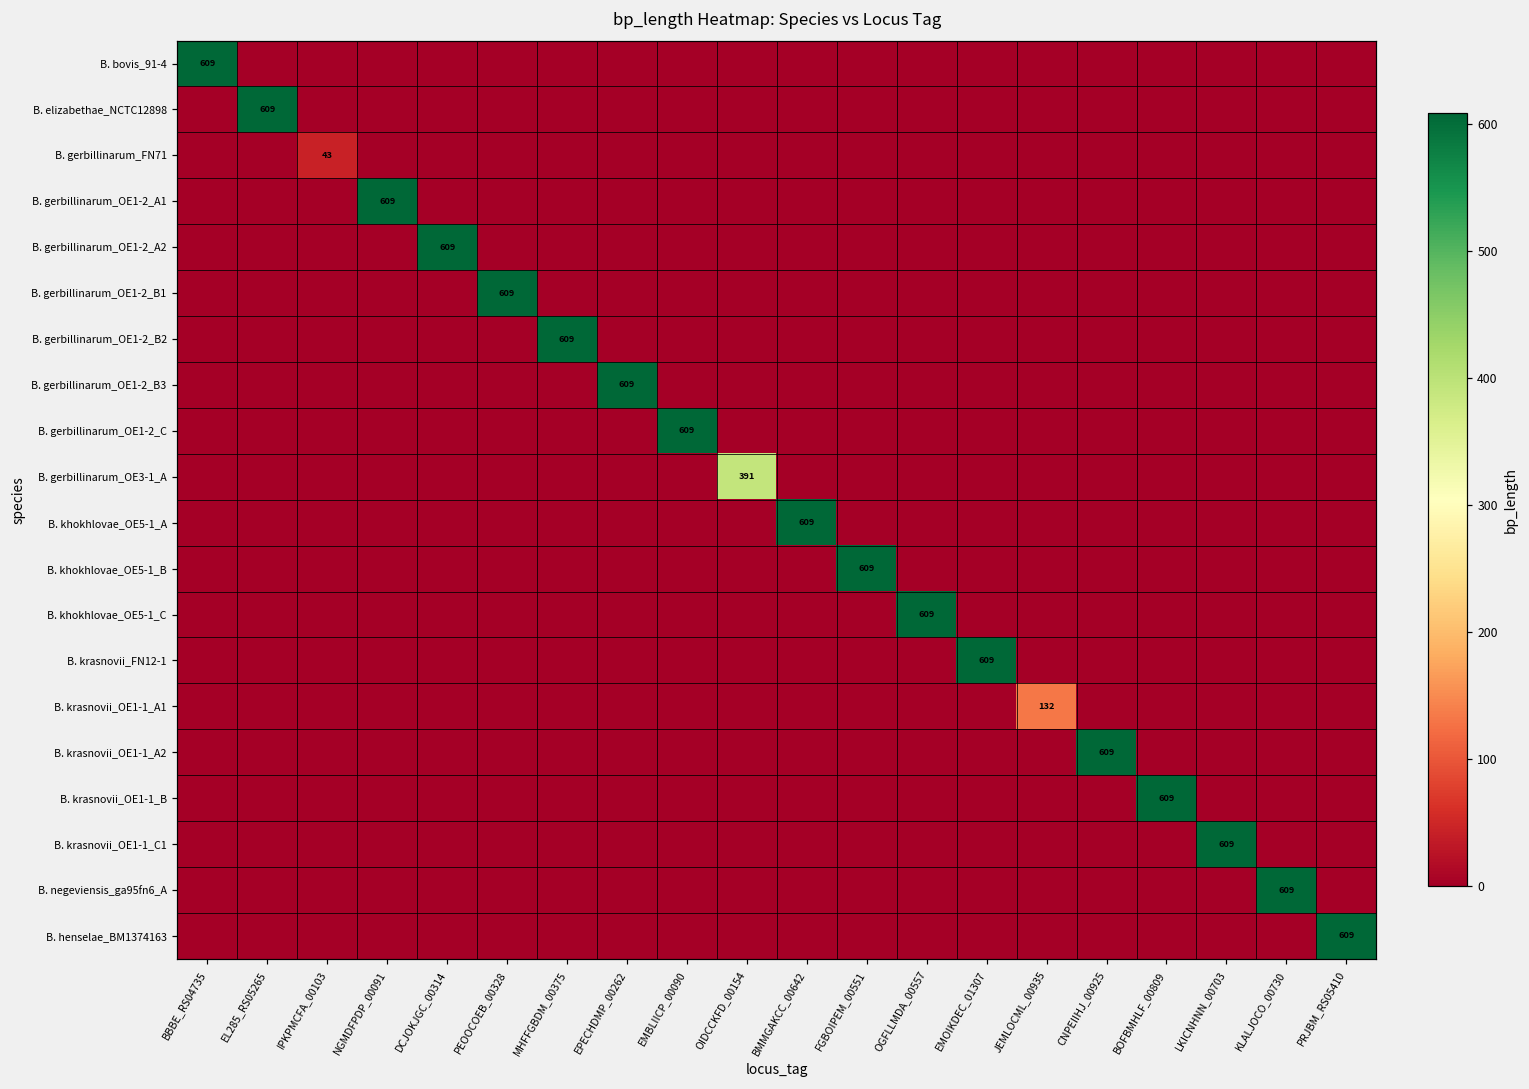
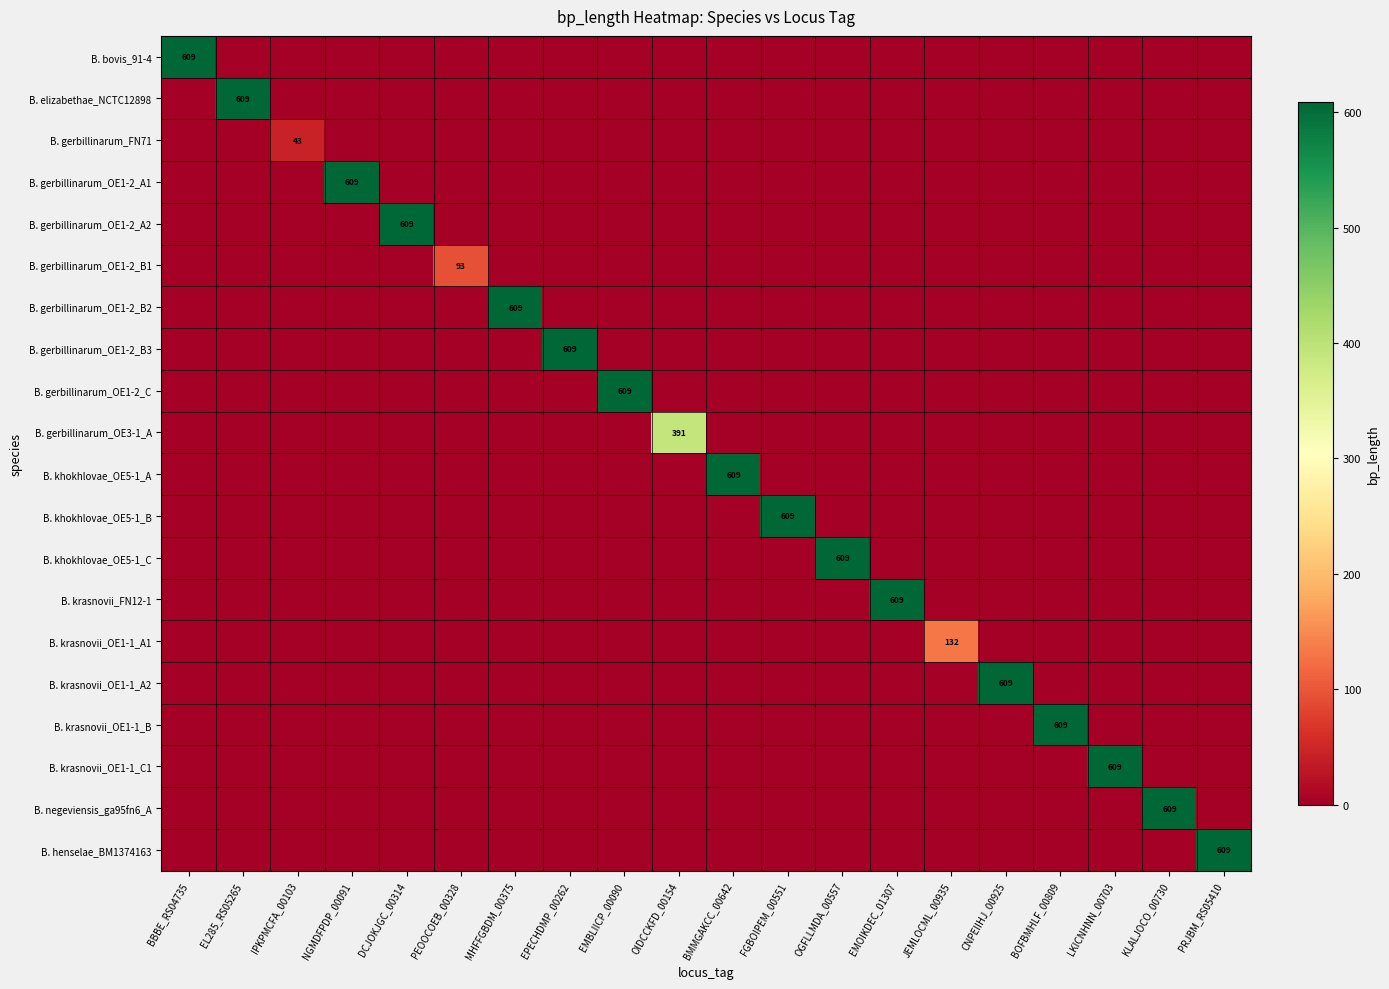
B. gerbillinarum_OE1-2_B1, PEOOCOEB_00328: 609 -> 93
